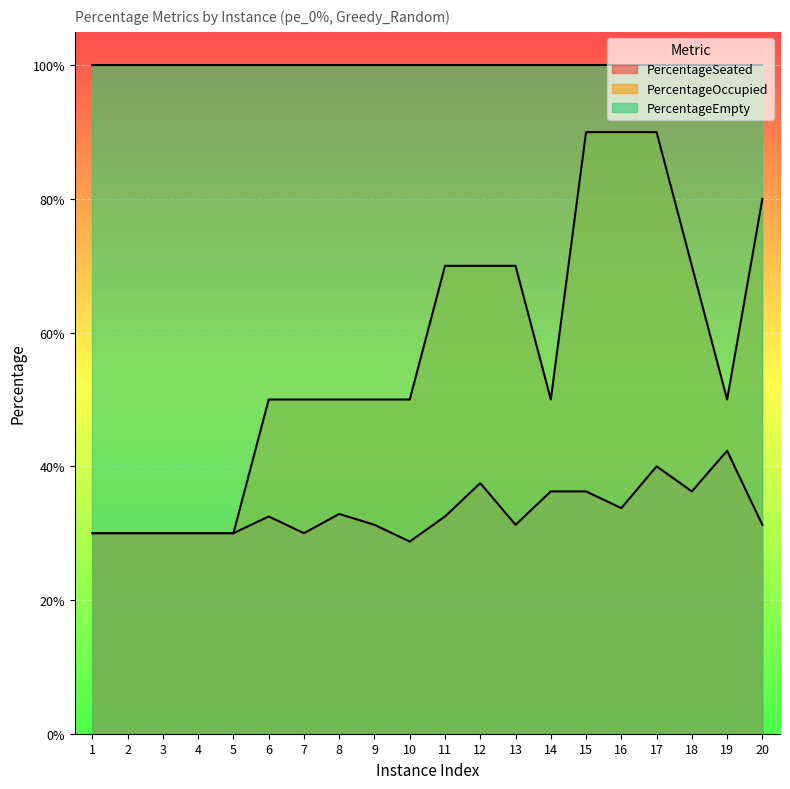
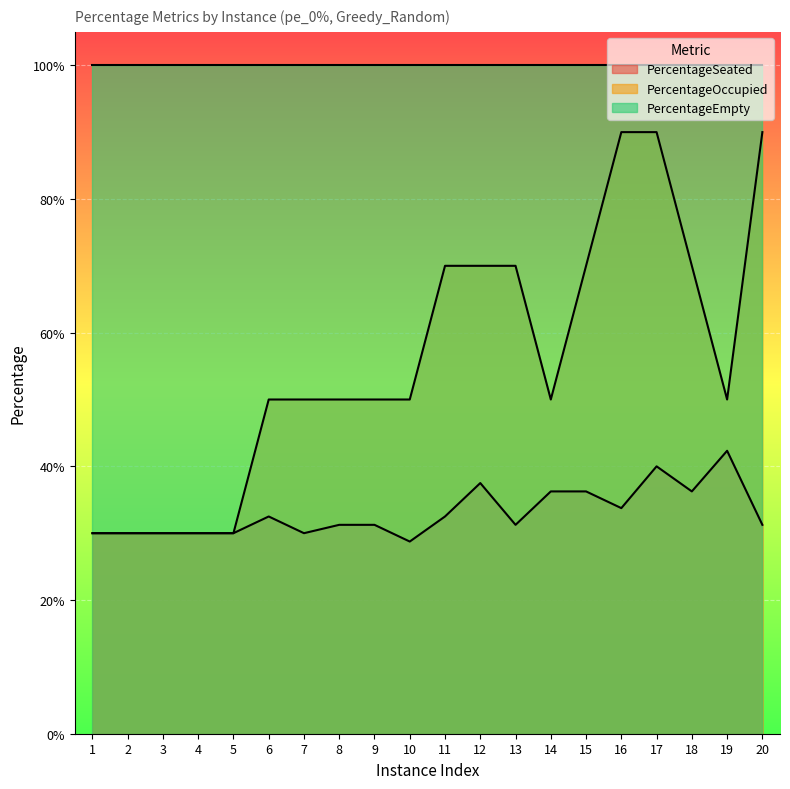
PercentageSeated, 8: 33% -> 31%
PercentageOccupied, 15: 90% -> 70%
PercentageOccupied, 20: 80% -> 90%
